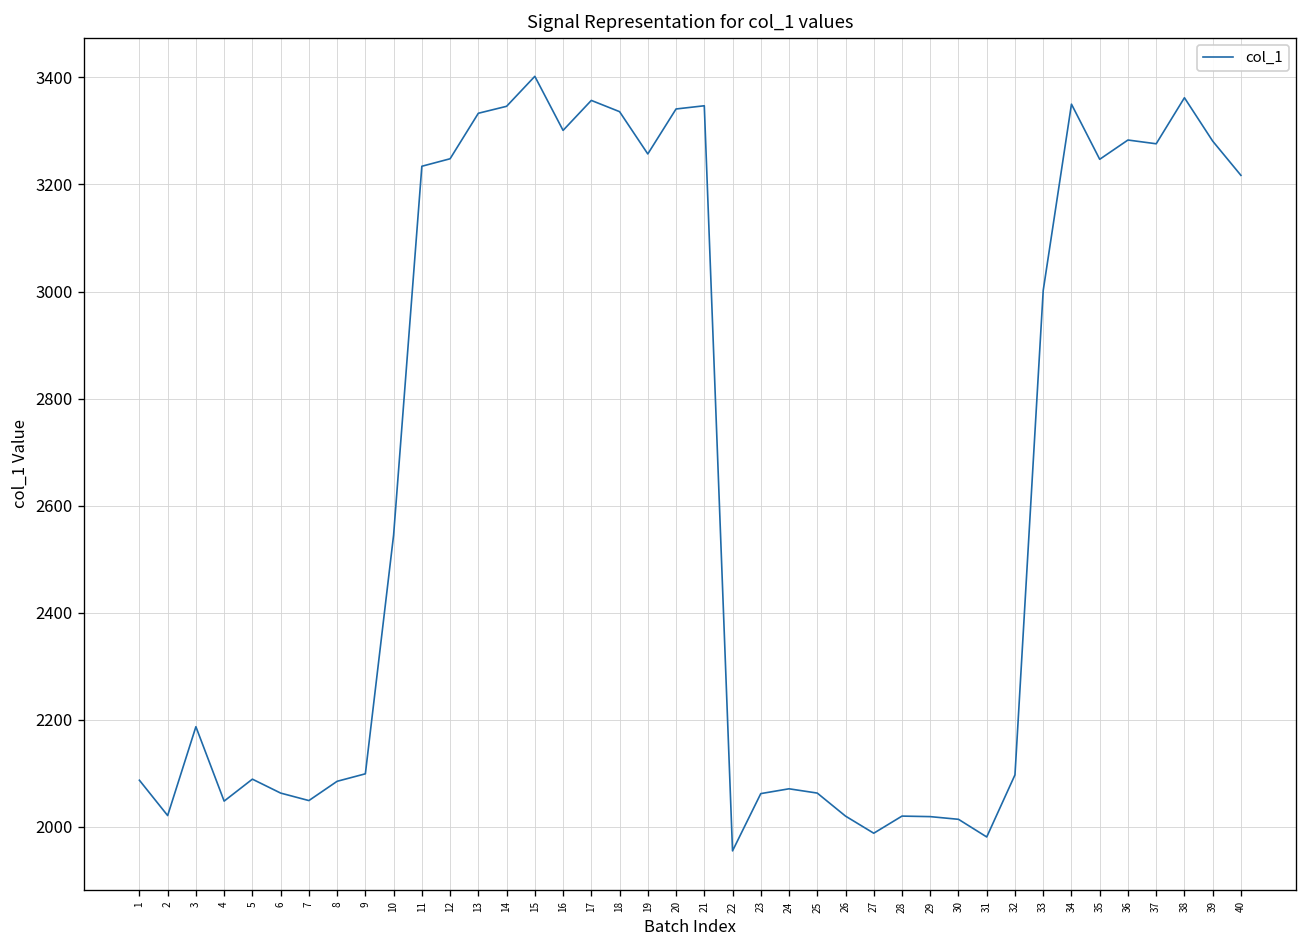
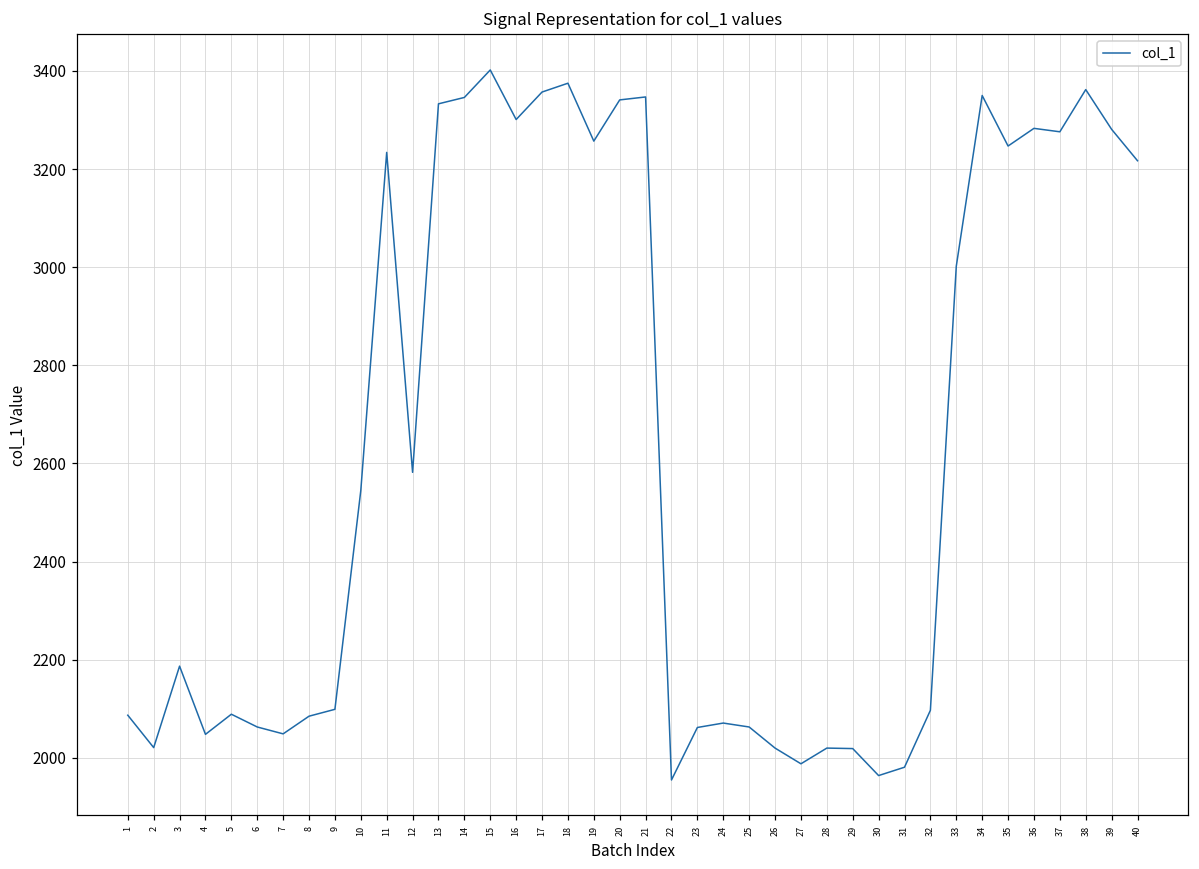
12: 3250 -> 2580
18: 3340 -> 3380
30: 2010 -> 1960
